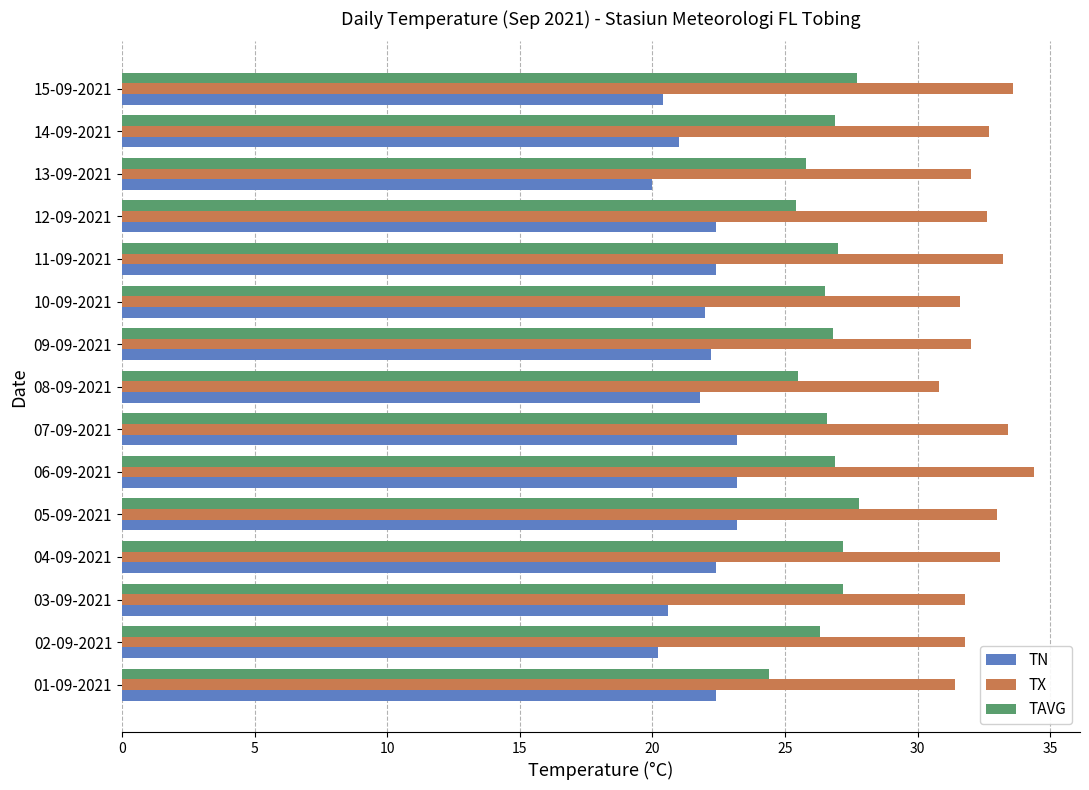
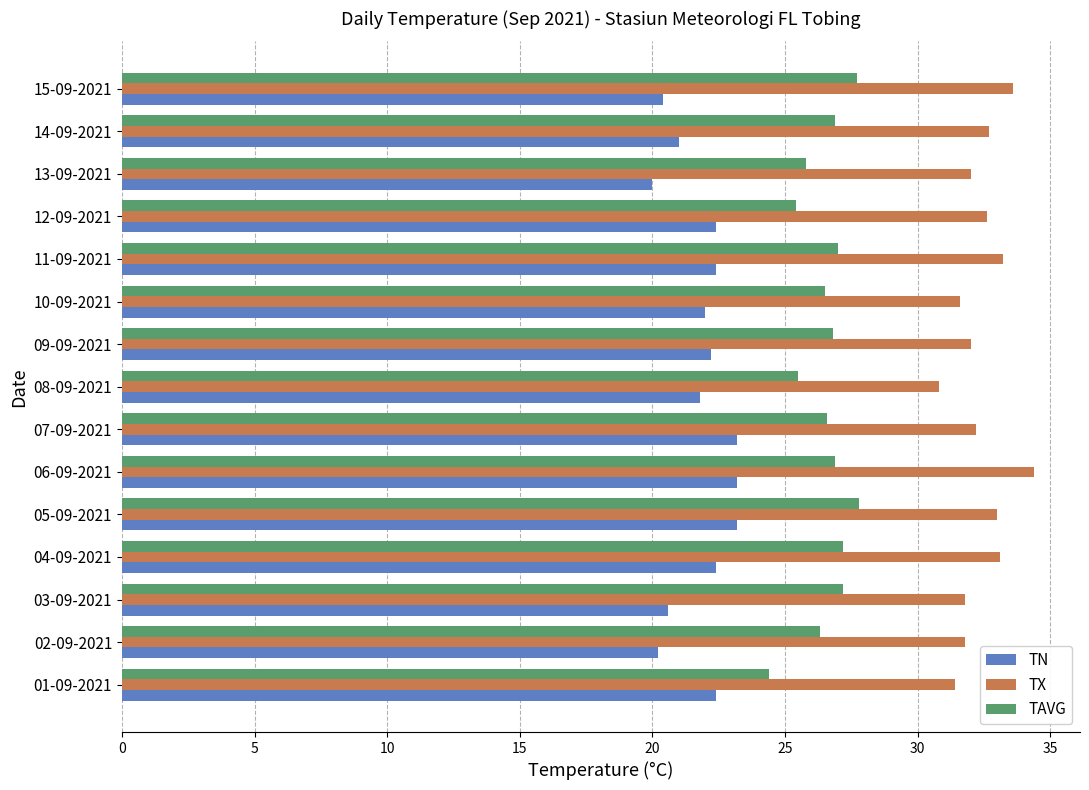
TX, 07-09-2021: 33.4 -> 32.2
